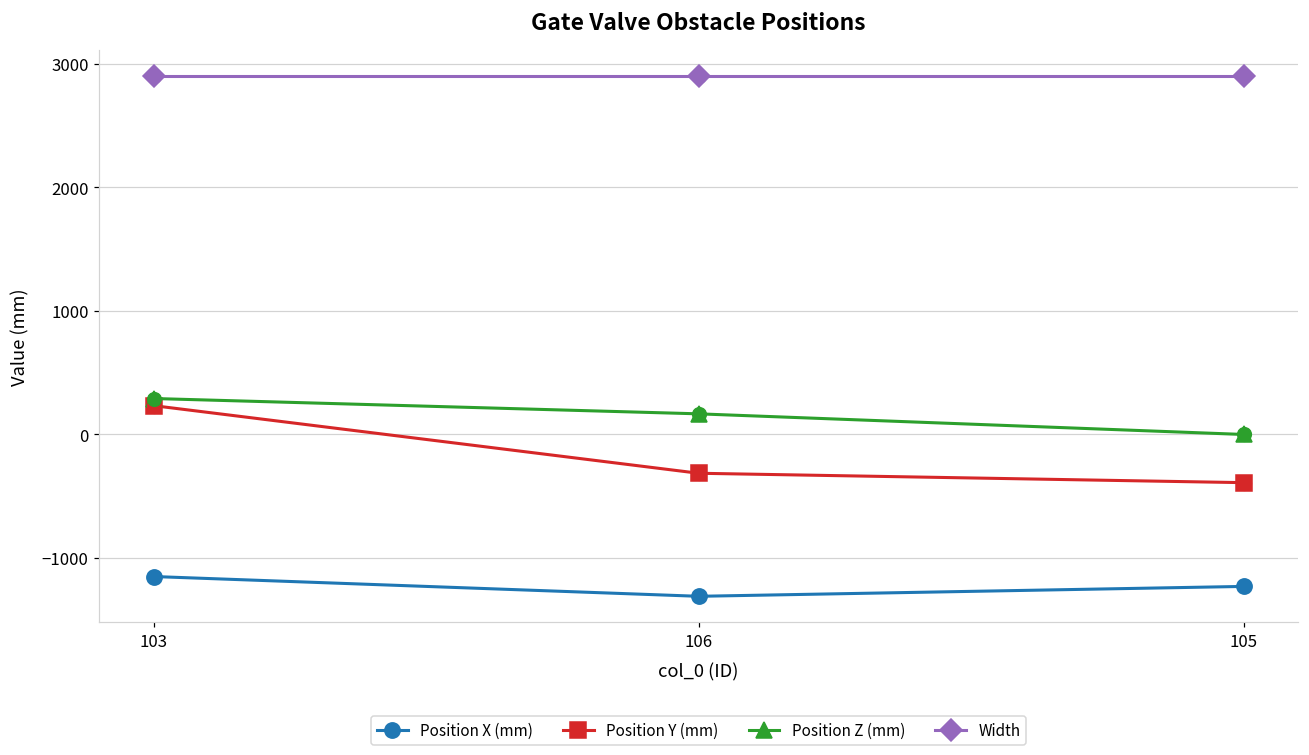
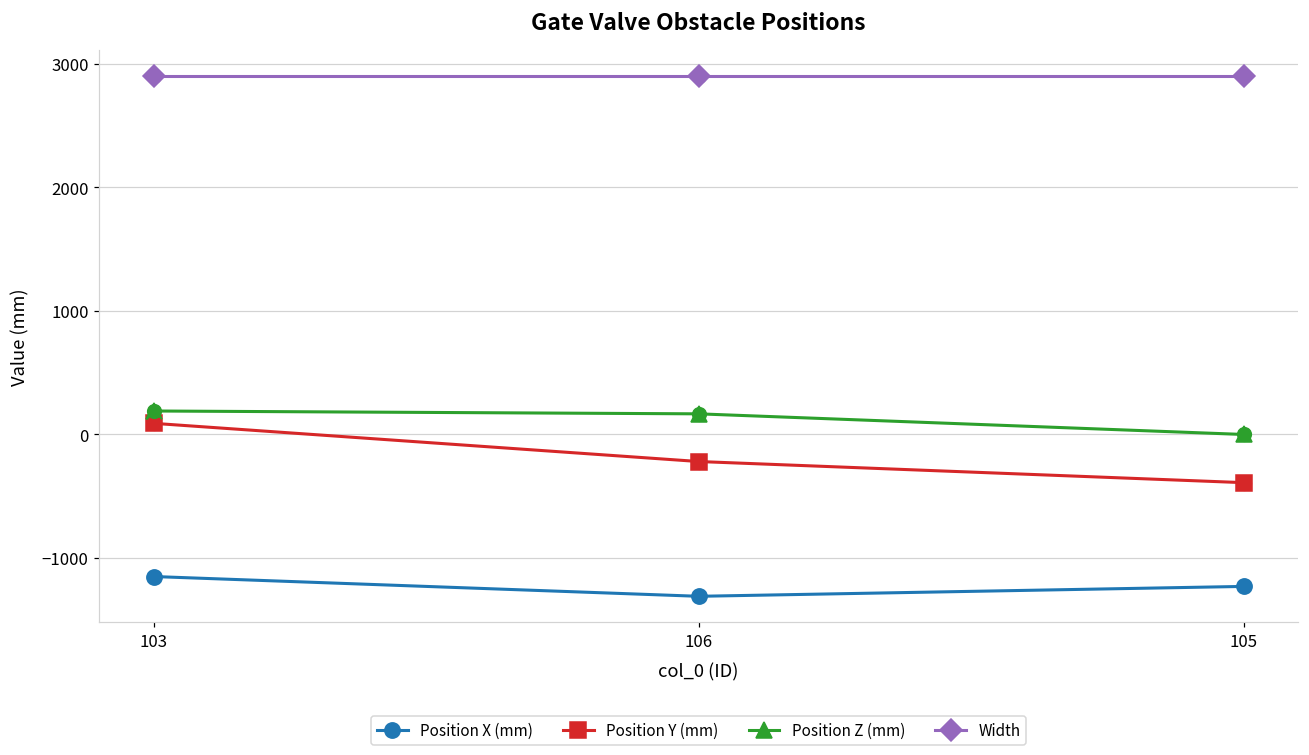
Position Y (mm), 103: 230 -> 90
Position Z (mm), 103: 290 -> 190
Position Y (mm), 106: -310 -> -220
